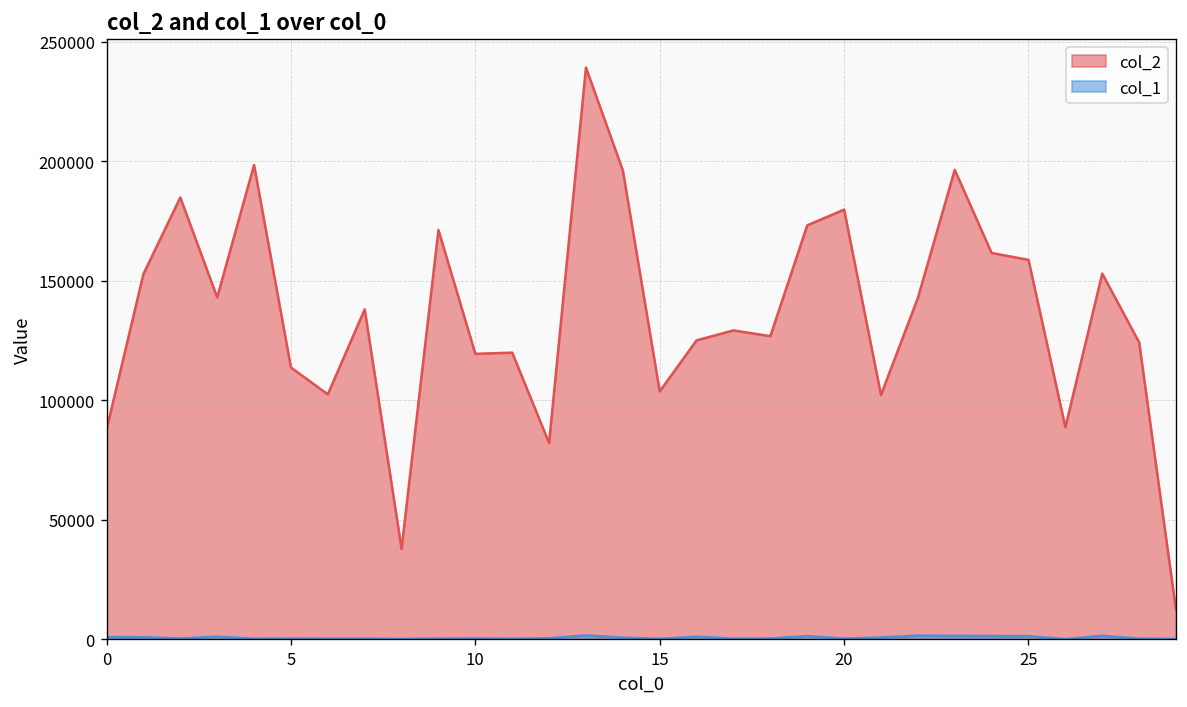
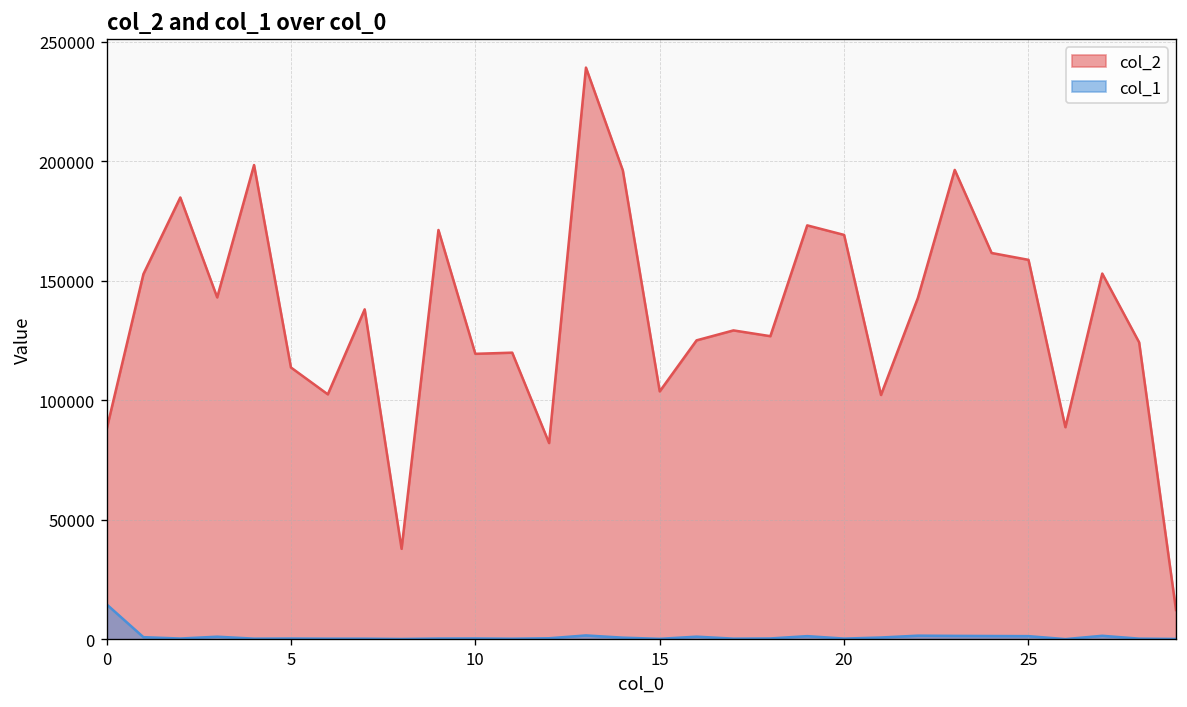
col_1, 0: 1000 -> 15000
col_2, 20: 180000 -> 169000
